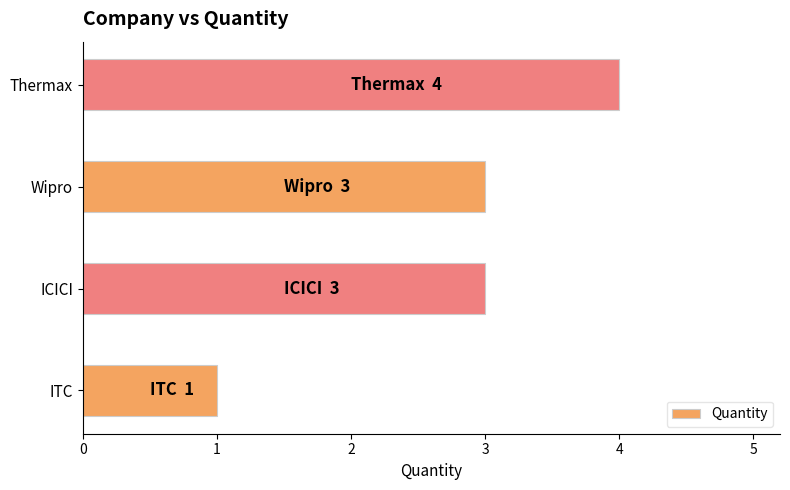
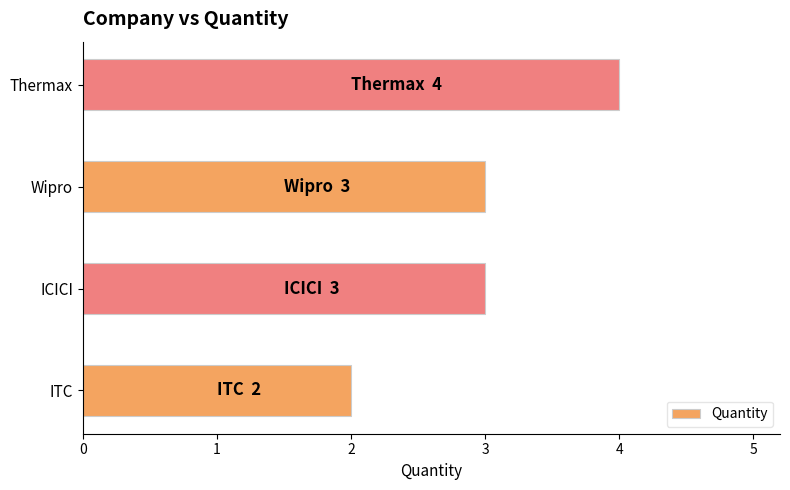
ITC: 1 -> 2
